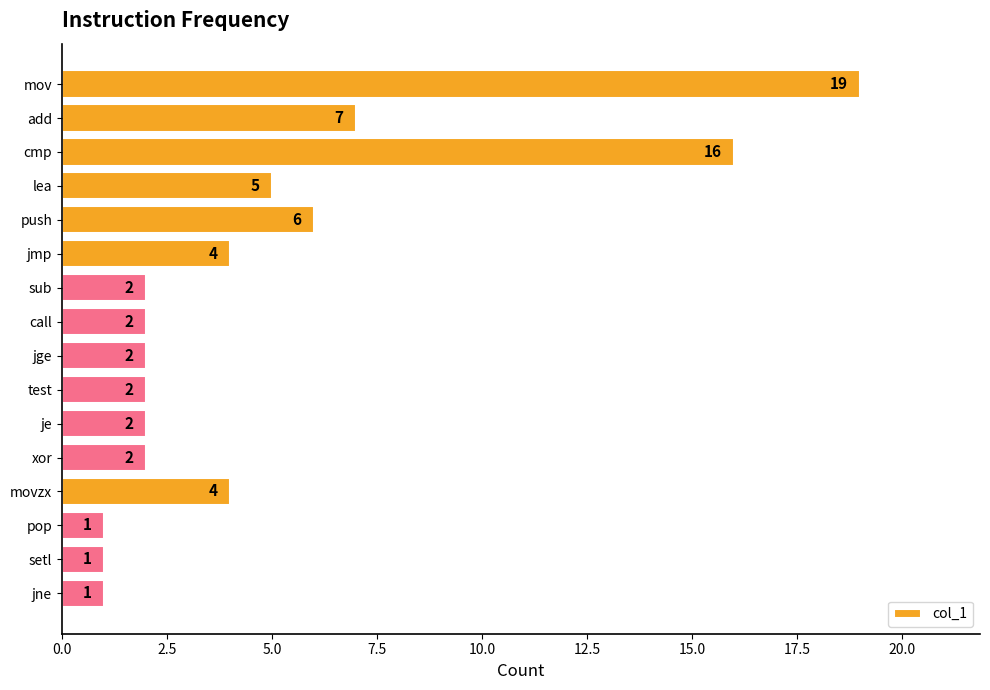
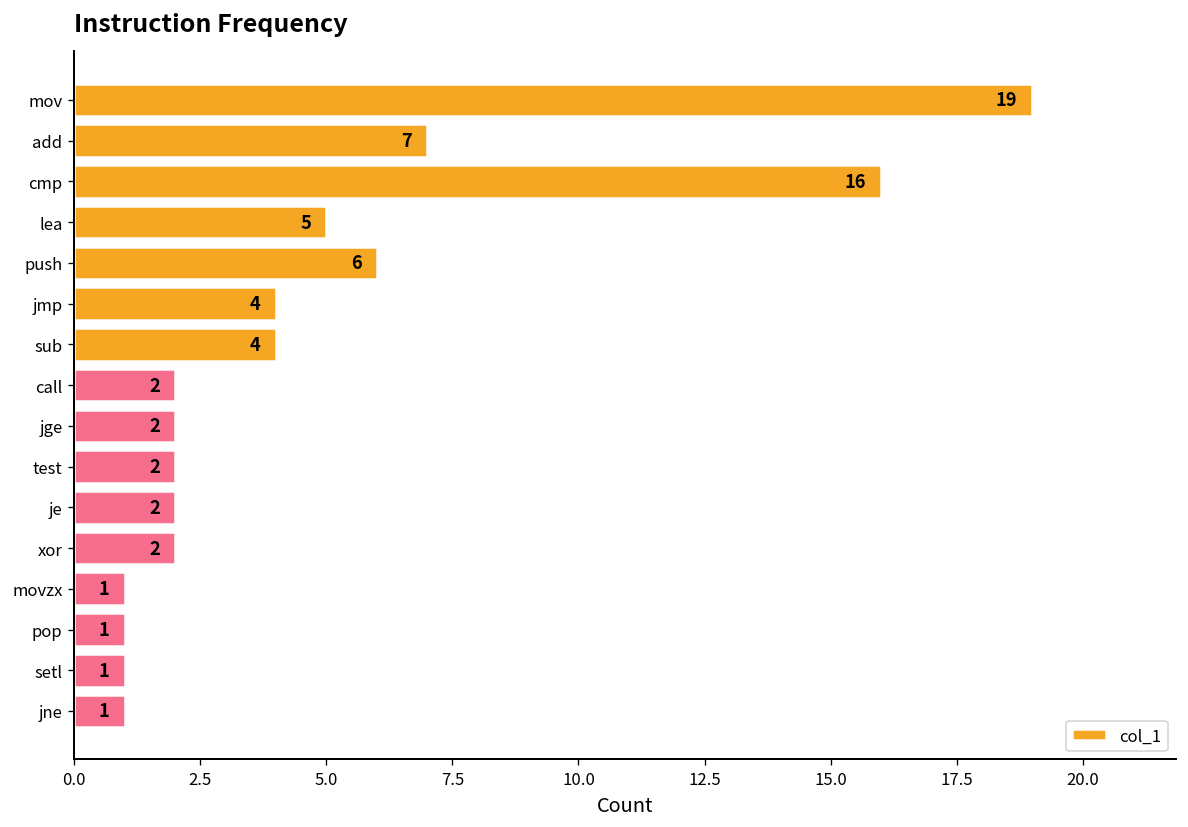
sub: 2 -> 4
movzx: 4 -> 1
